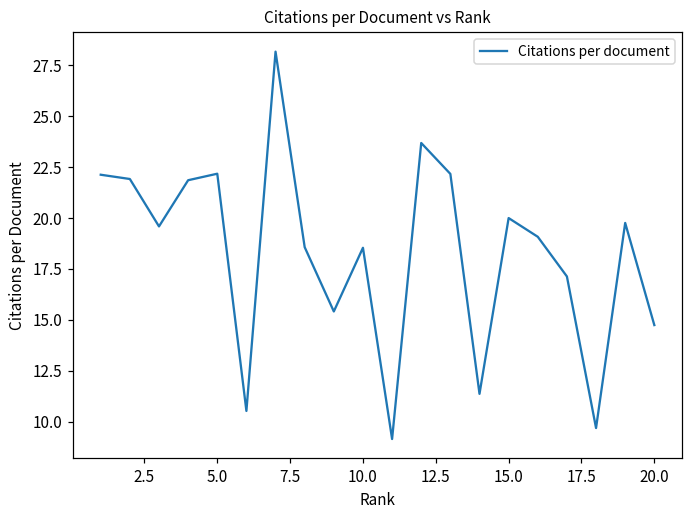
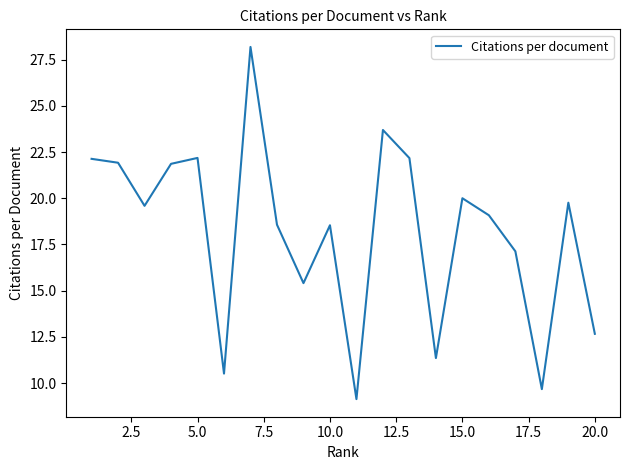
20.0: 14.7 -> 12.7
